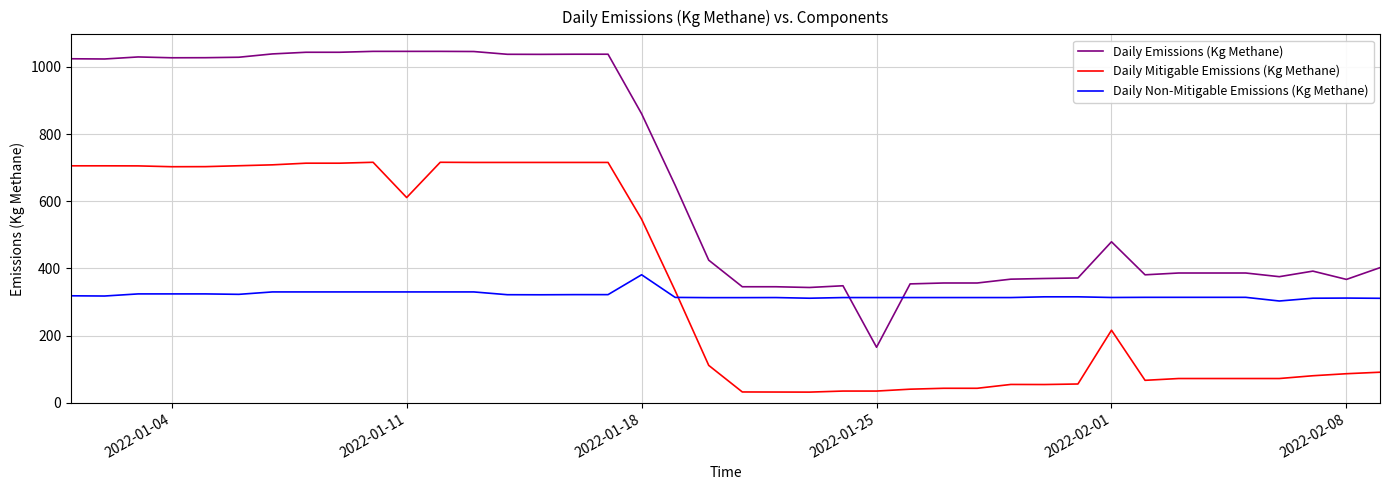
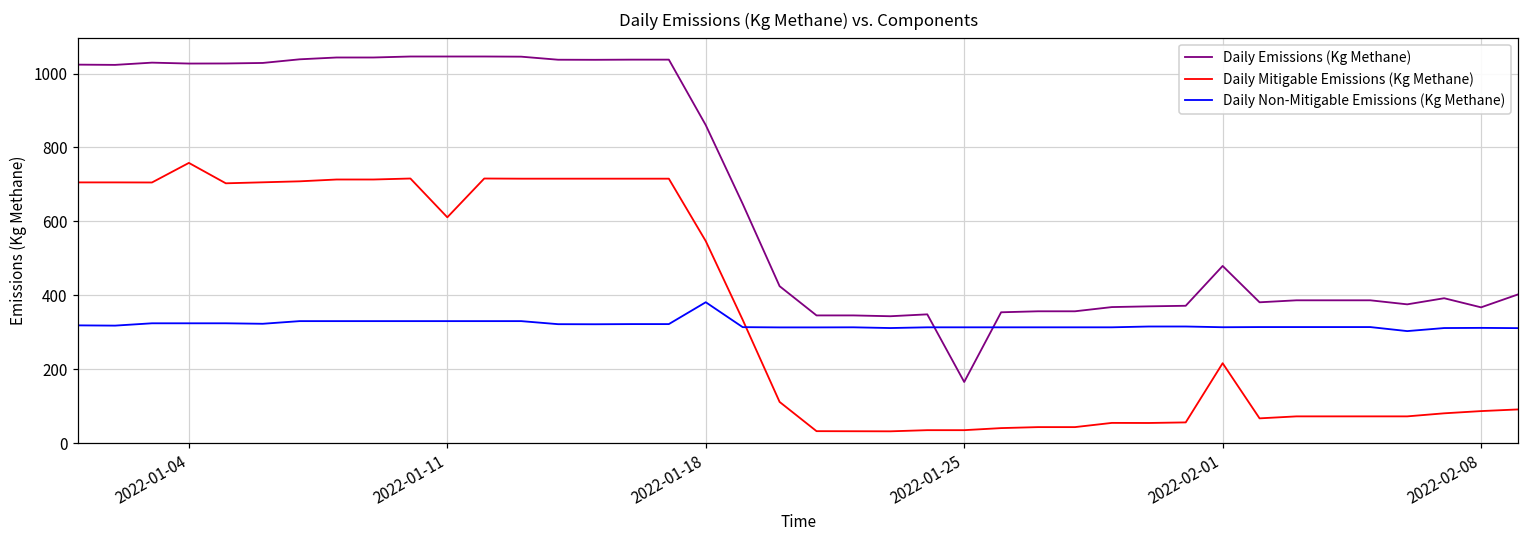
Daily Mitigable Emissions (Kg Methane), 2022-01-04: 700 -> 760
